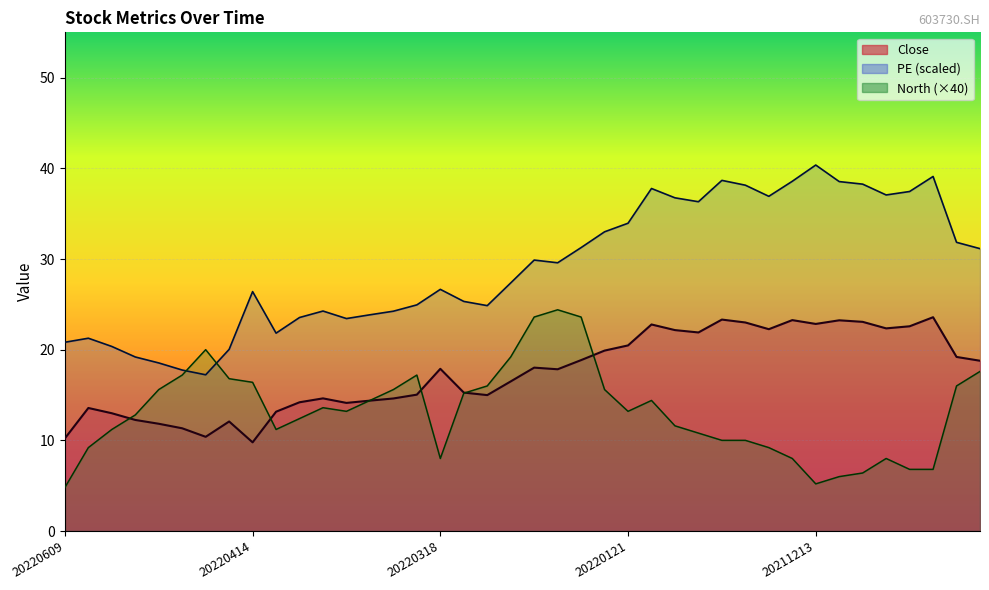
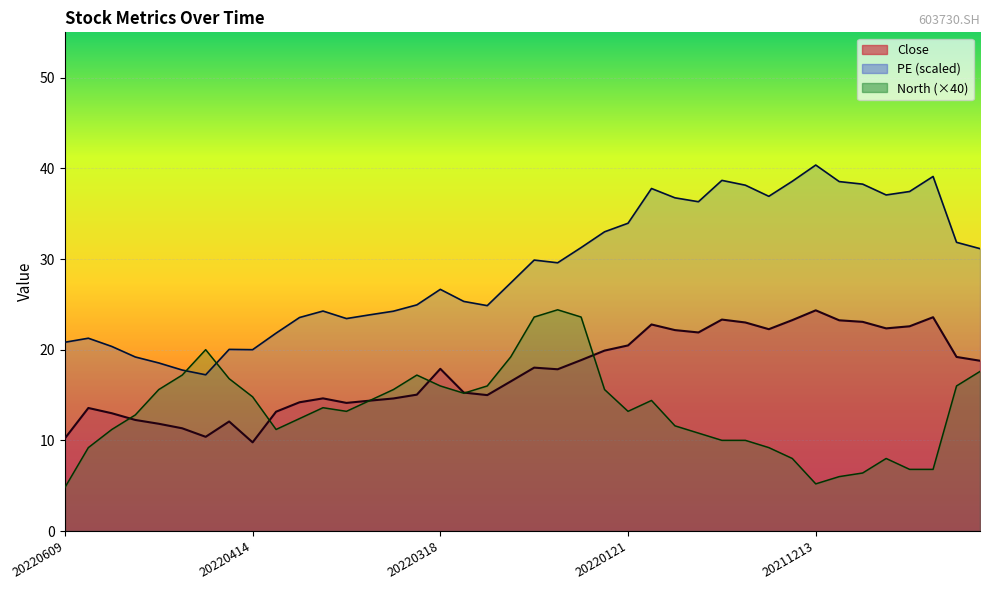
PE (scaled), 20220414: 26 -> 20
North (×40), 20220414: 16 -> 15
North (×40), 20220318: 8 -> 16
Close, 20211213: 23 -> 24
